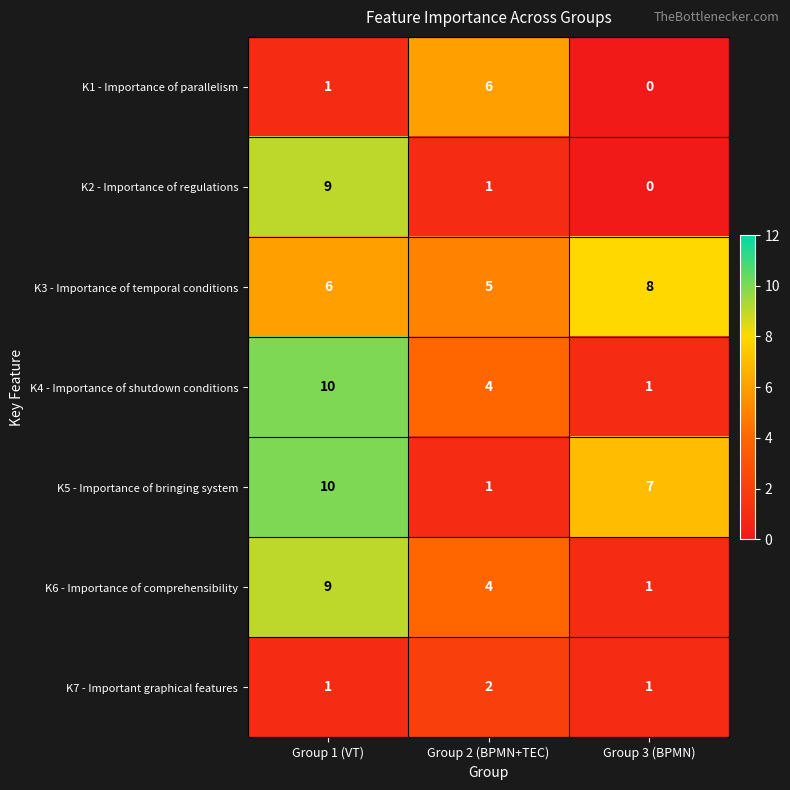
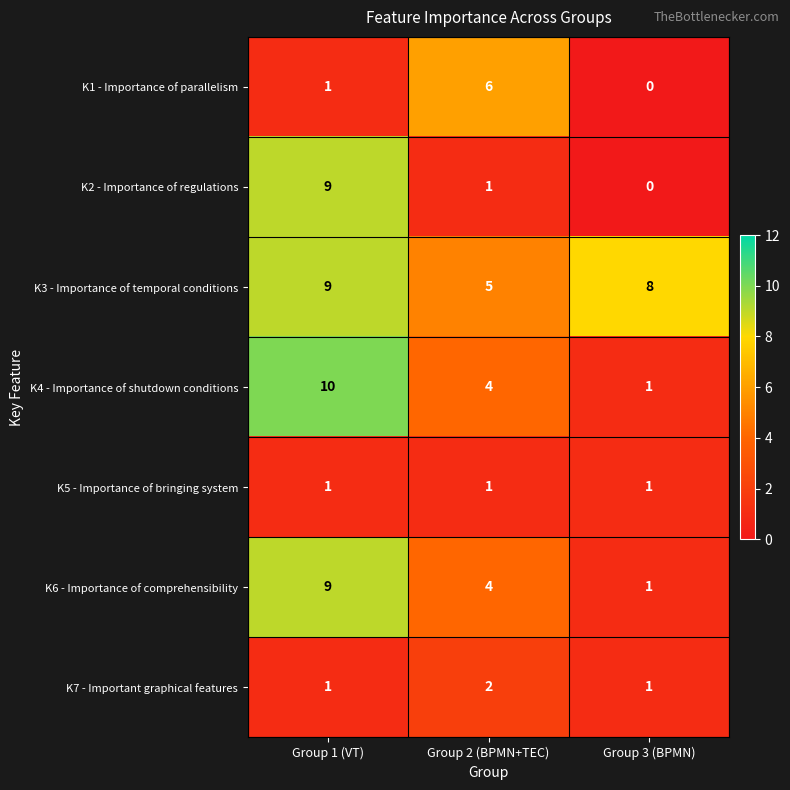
K3 - Importance of temporal conditions, Group 1 (VT): 6 -> 9
K5 - Importance of bringing system, Group 1 (VT): 10 -> 1
K5 - Importance of bringing system, Group 3 (BPMN): 7 -> 1
